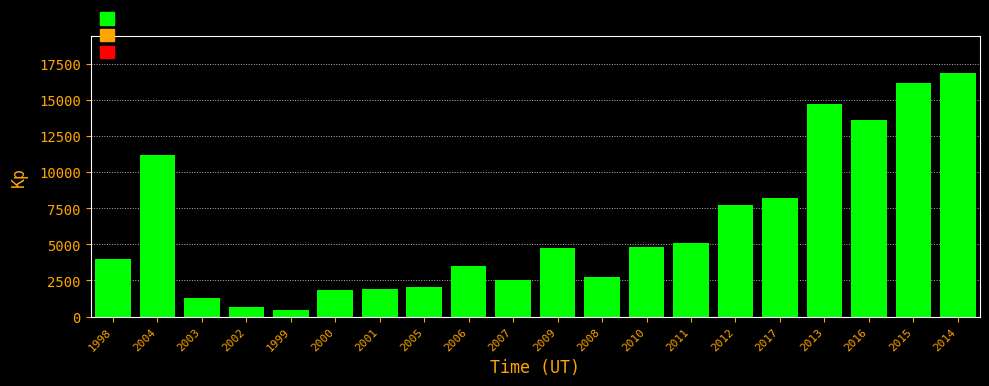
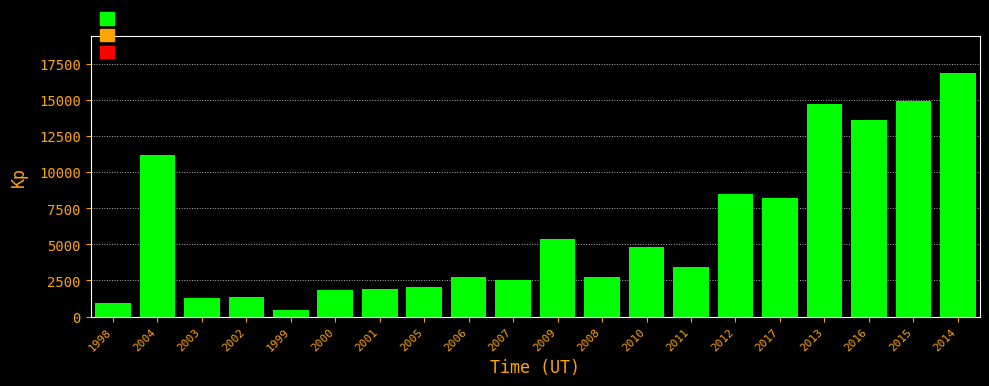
1998: 4000 -> 900
2002: 600 -> 1300
2006: 3500 -> 2800
2009: 4700 -> 5400
2011: 5100 -> 3400
2012: 7700 -> 8500
2015: 16200 -> 15000
